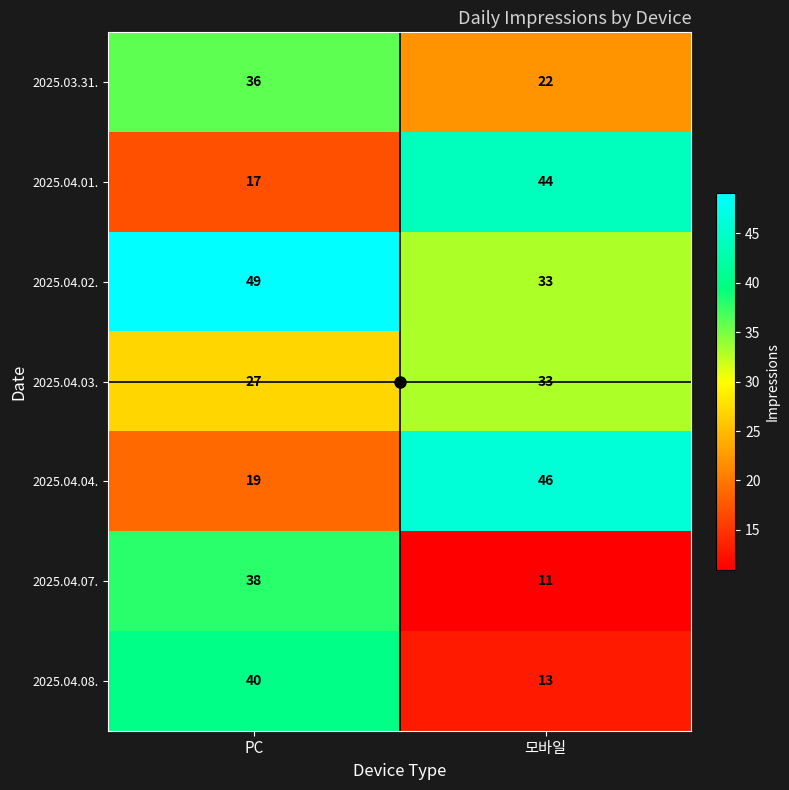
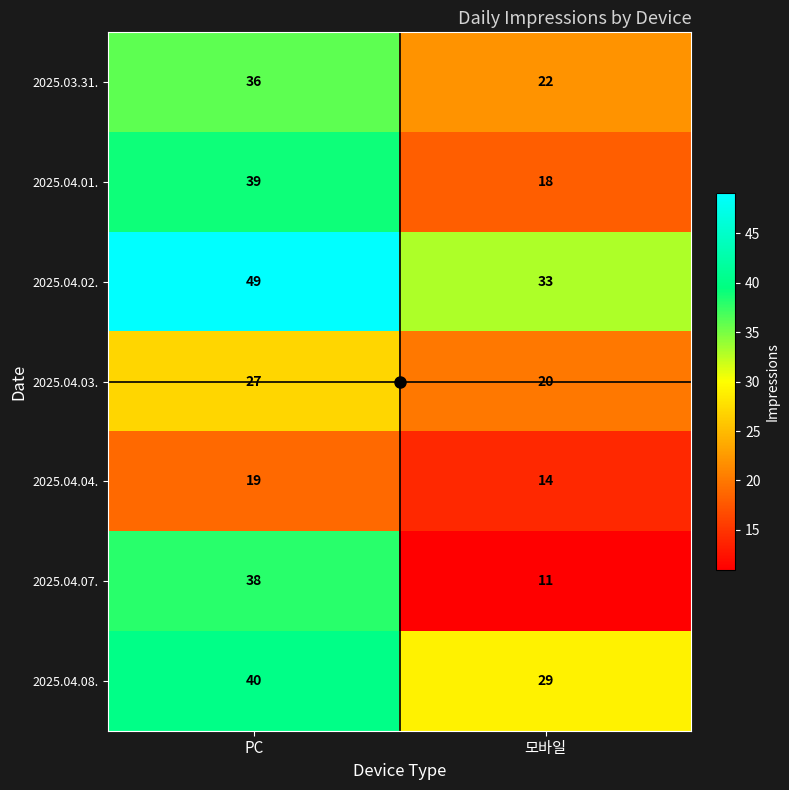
2025.04.01., PC: 17 -> 39
2025.04.01., 모바일: 44 -> 18
2025.04.03., 모바일: 33 -> 20
2025.04.04., 모바일: 46 -> 14
2025.04.08., 모바일: 13 -> 29
